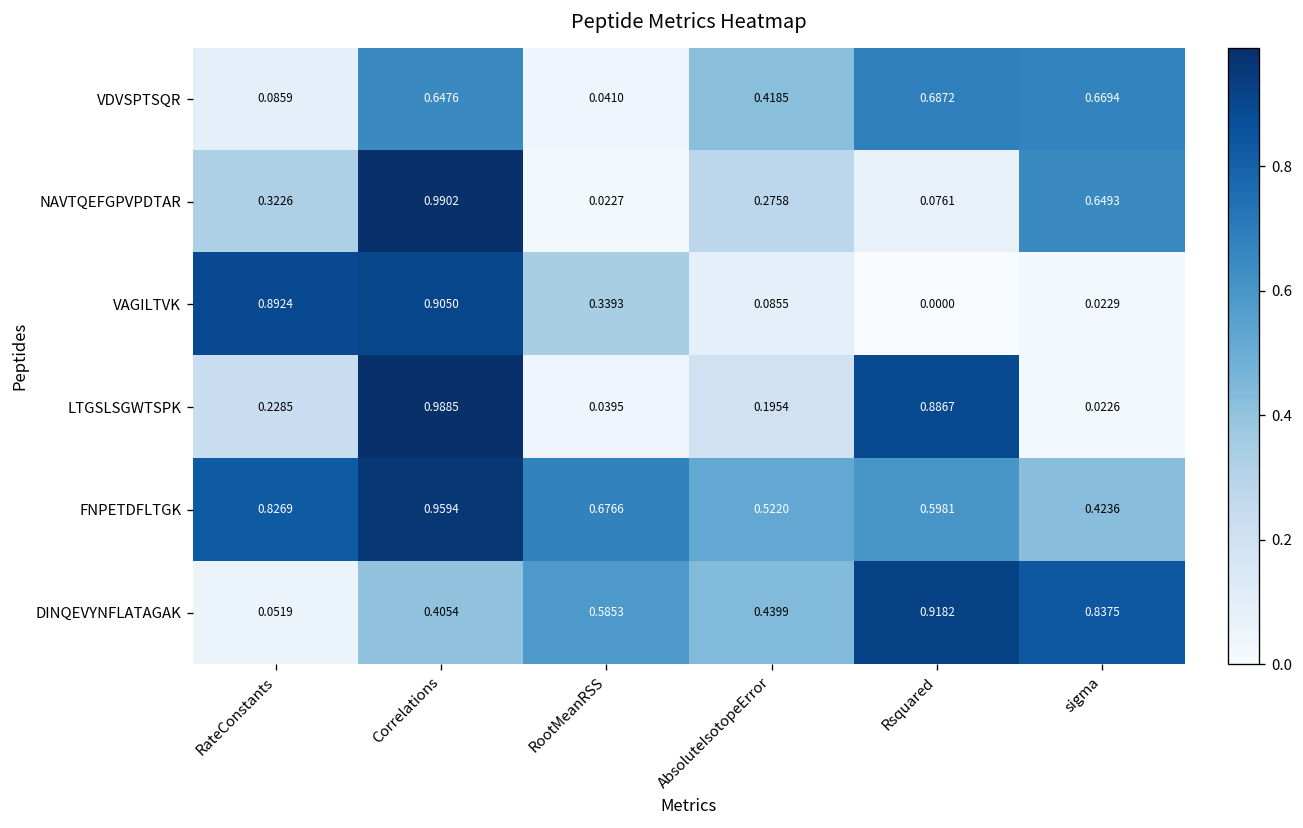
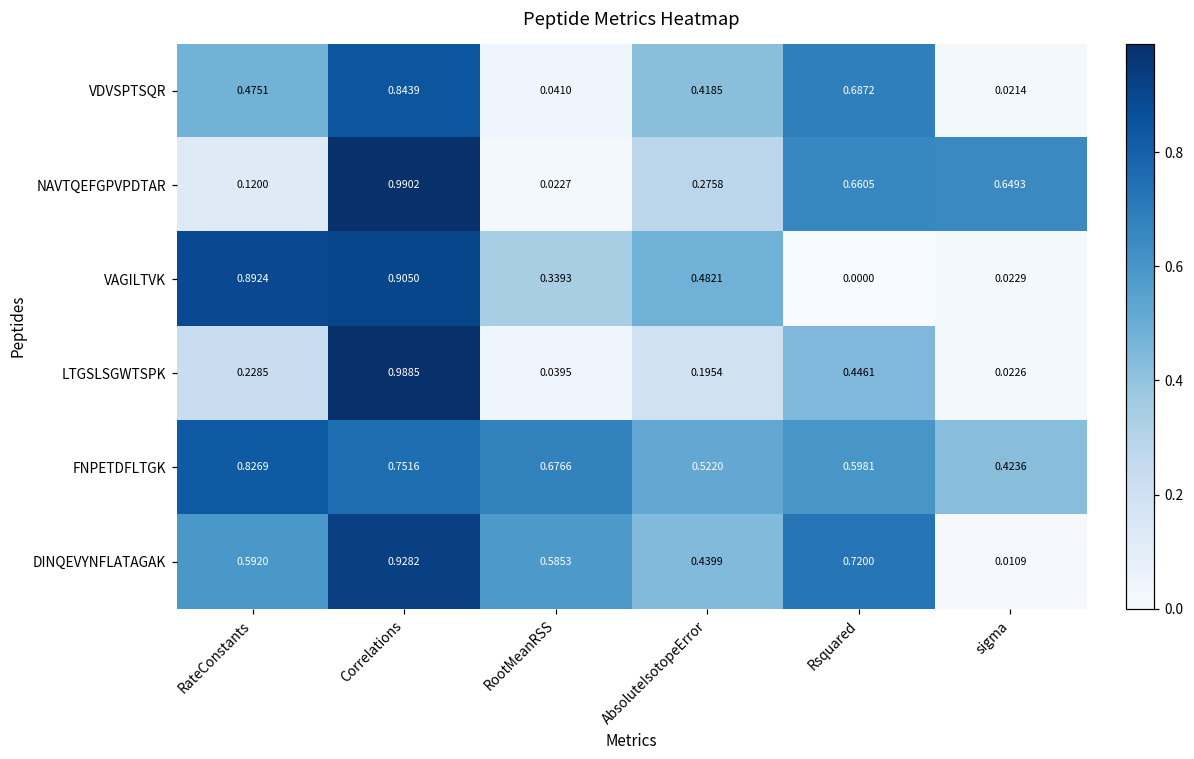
VDVSPTSQR, RateConstants: 0.0859 -> 0.4751
VDVSPTSQR, Correlations: 0.6476 -> 0.8439
VDVSPTSQR, sigma: 0.6694 -> 0.0214
NAVTQEFGPVPDTAR, RateConstants: 0.3226 -> 0.1200
NAVTQEFGPVPDTAR, Rsquared: 0.0761 -> 0.6605
VAGILTVK, AbsoluteIsotopeError: 0.0855 -> 0.4821
LTGSLSGWTSPK, Rsquared: 0.8867 -> 0.4461
FNPETDFLTGK, Correlations: 0.9594 -> 0.7516
DINQEVYNFLATAGAK, RateConstants: 0.0519 -> 0.5920
DINQEVYNFLATAGAK, Correlations: 0.4054 -> 0.9282
DINQEVYNFLATAGAK, Rsquared: 0.9182 -> 0.7200
DINQEVYNFLATAGAK, sigma: 0.8375 -> 0.0109
